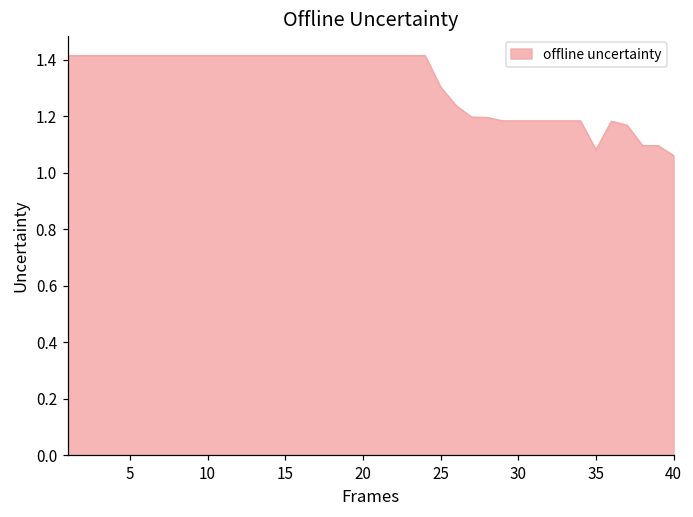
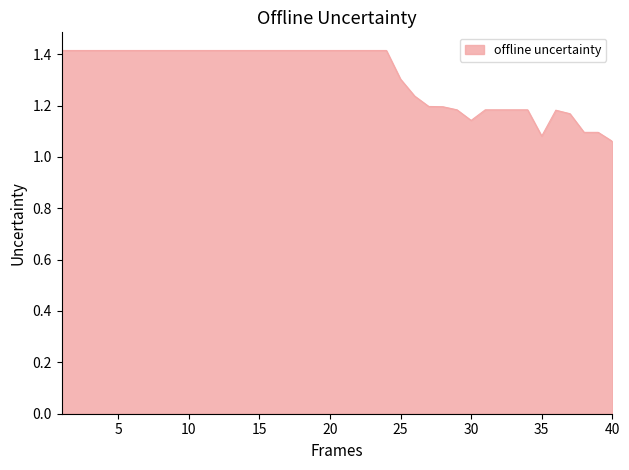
30: 1.18 -> 1.14
